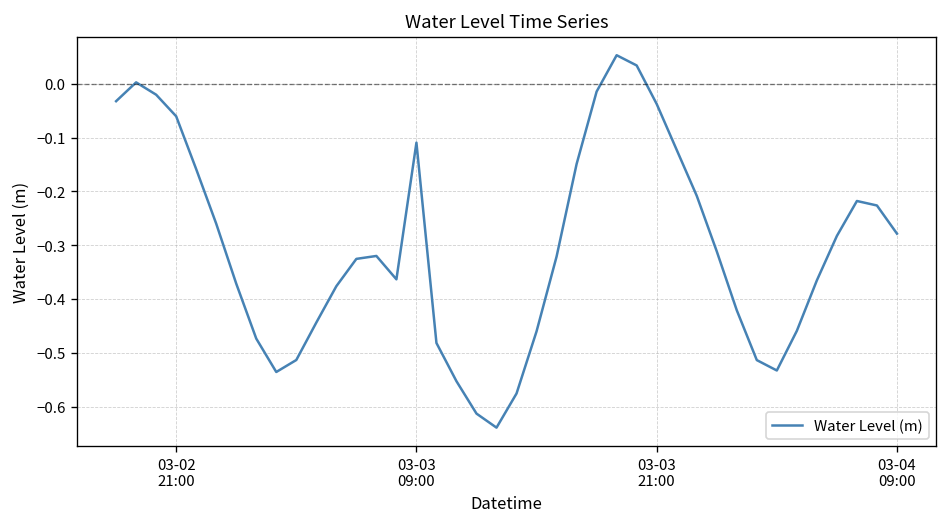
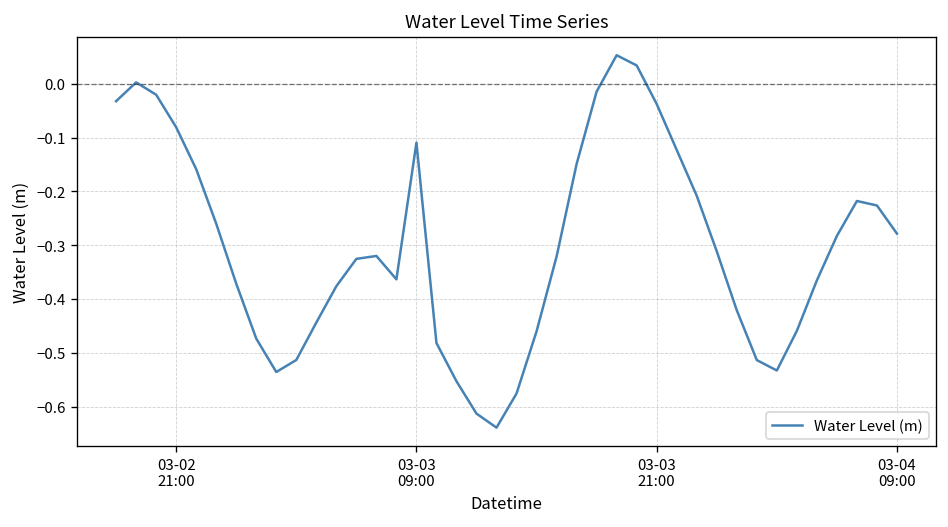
03-02 21:00: -0.06 -> -0.08
